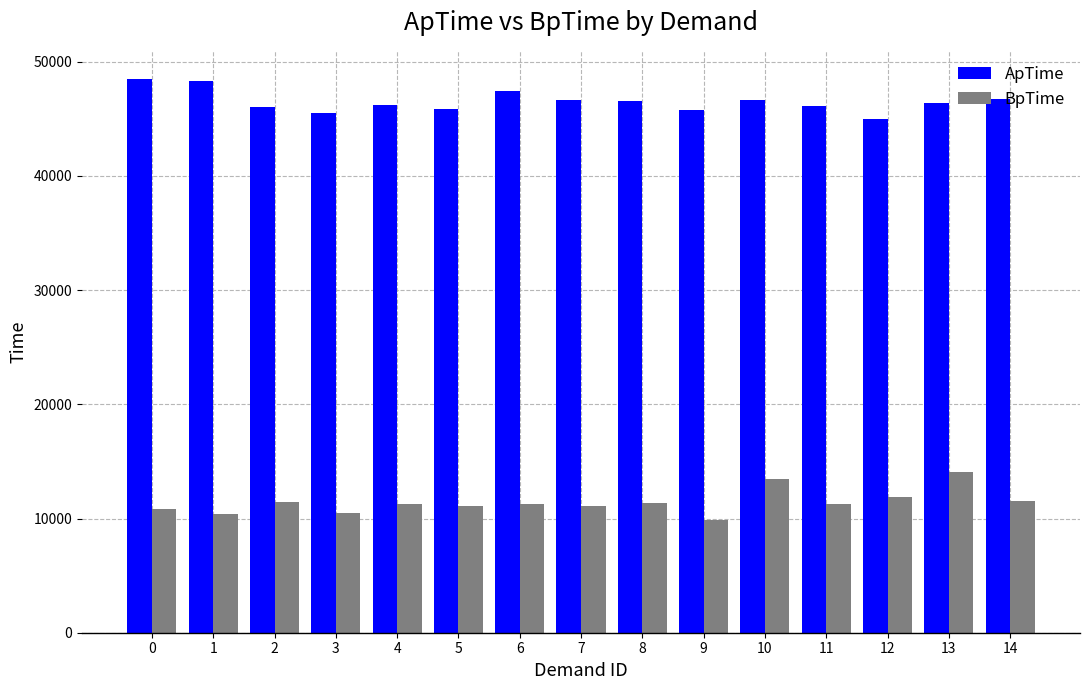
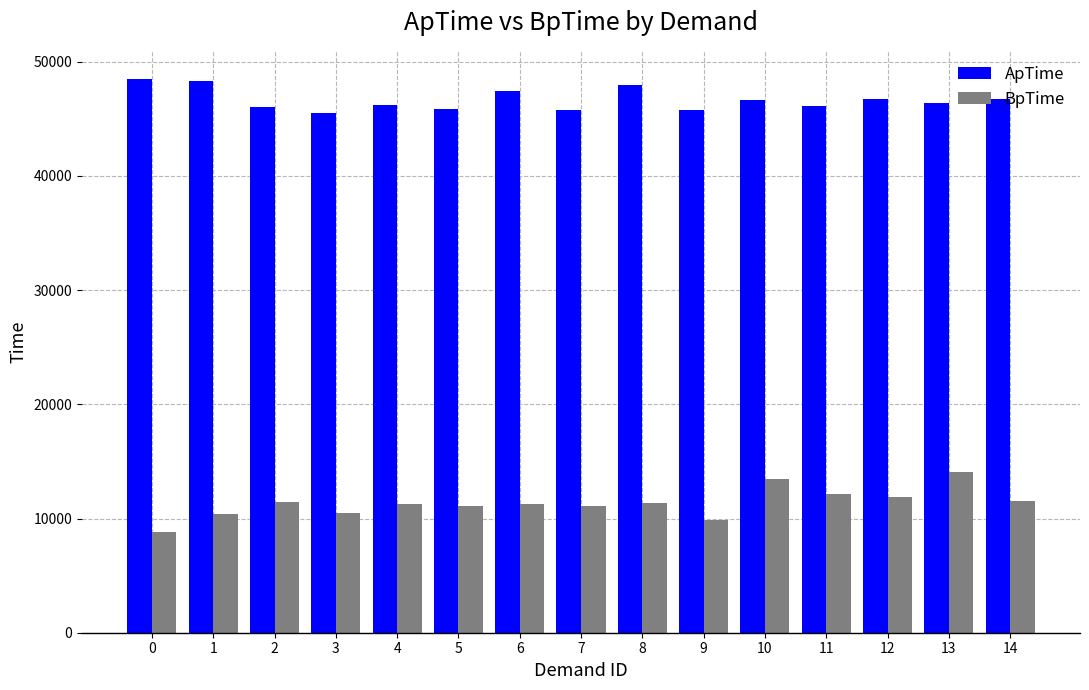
BpTime, 0: 10800 -> 8800
ApTime, 7: 46600 -> 45800
ApTime, 8: 46500 -> 48000
BpTime, 11: 11300 -> 12100
ApTime, 12: 44900 -> 46700
